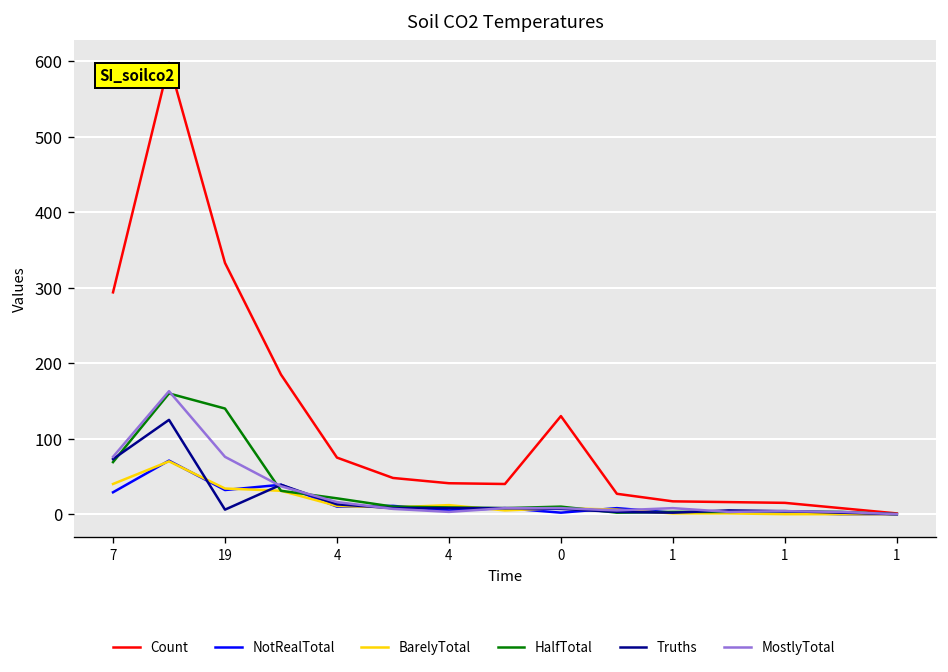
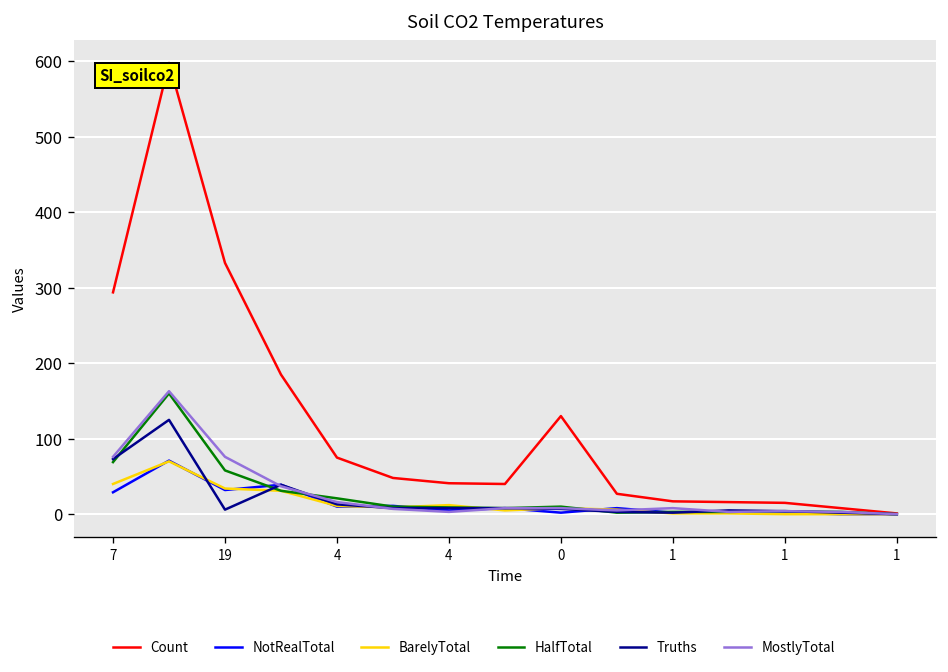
HalfTotal, 19: 140 -> 60
